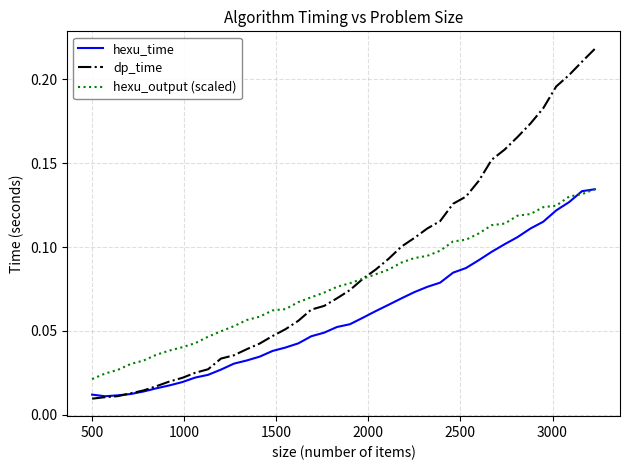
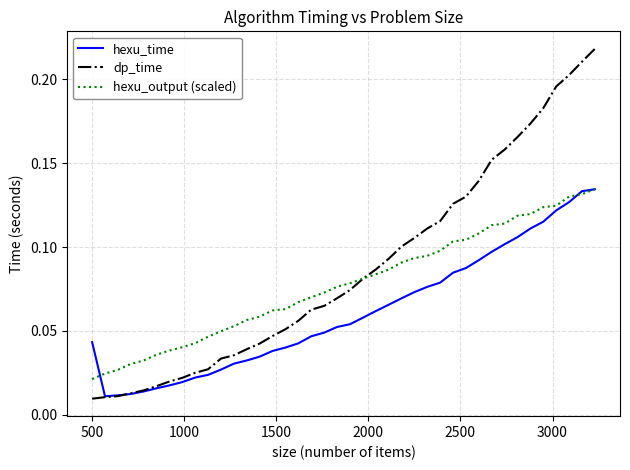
hexu_time, 500: 0.012 -> 0.043
